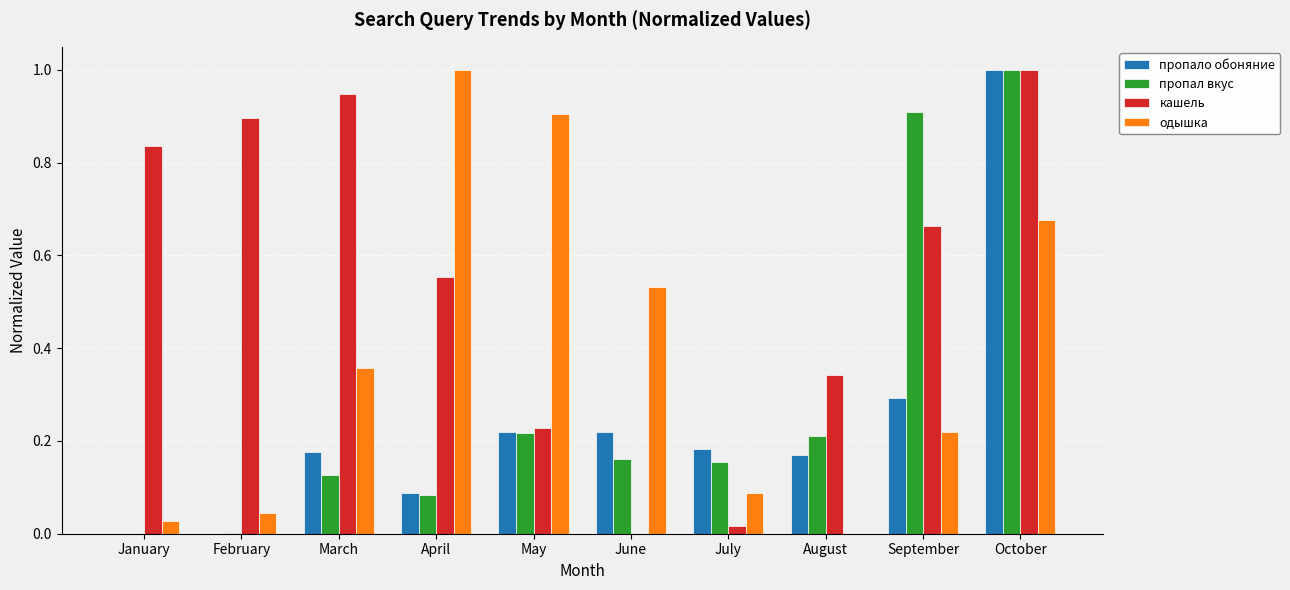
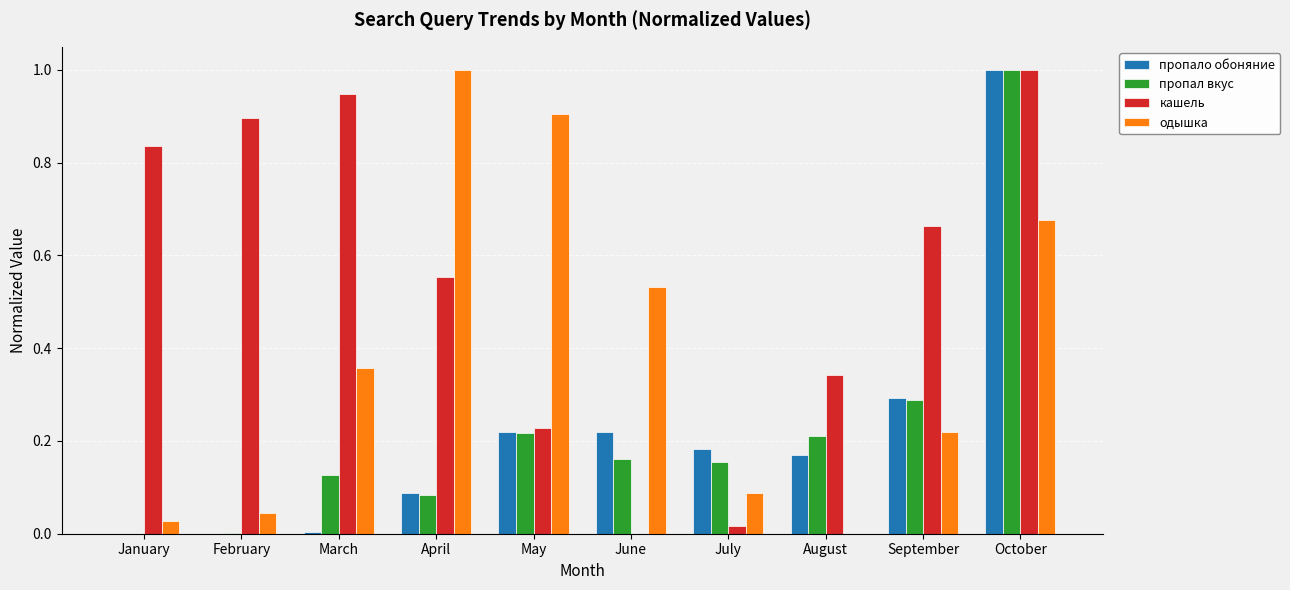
пропало обоняние, March: 0.18 -> 0.00
пропал вкус, September: 0.91 -> 0.29
